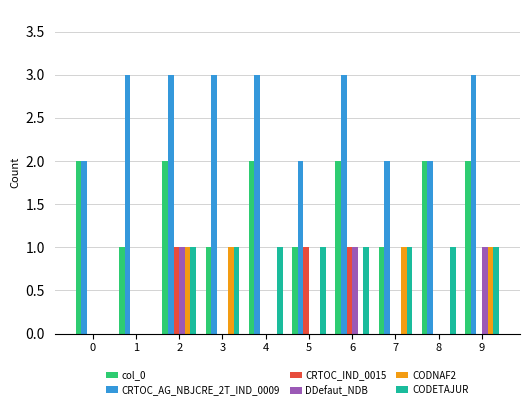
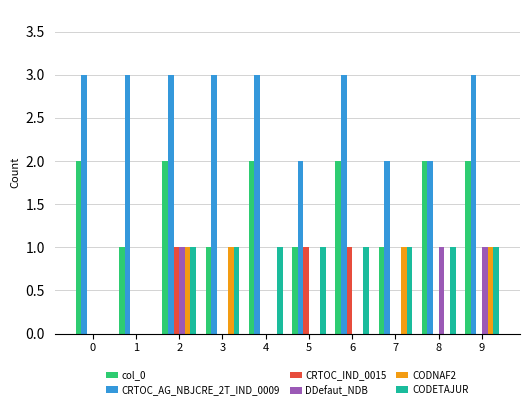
CRTOC_AG_NBJCRE_2T_IND_0009, 0: 2 -> 3
DDefaut_NDB, 6: 1 -> 0
DDefaut_NDB, 8: 0 -> 1
